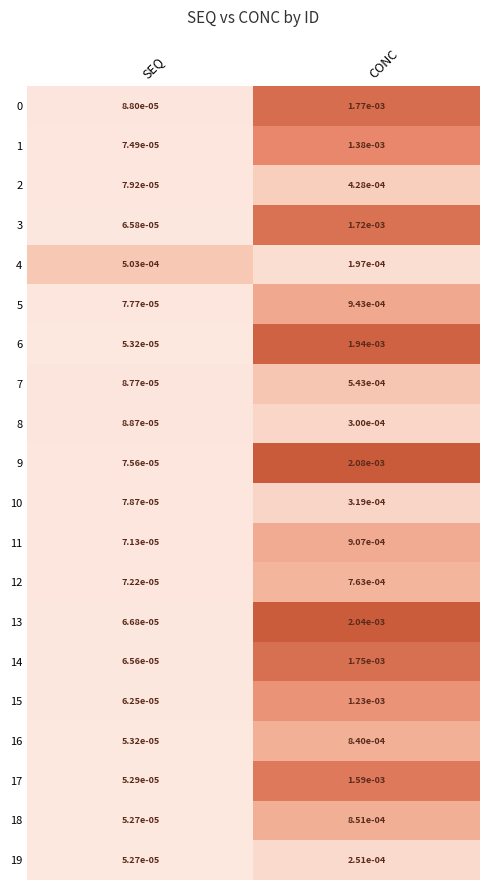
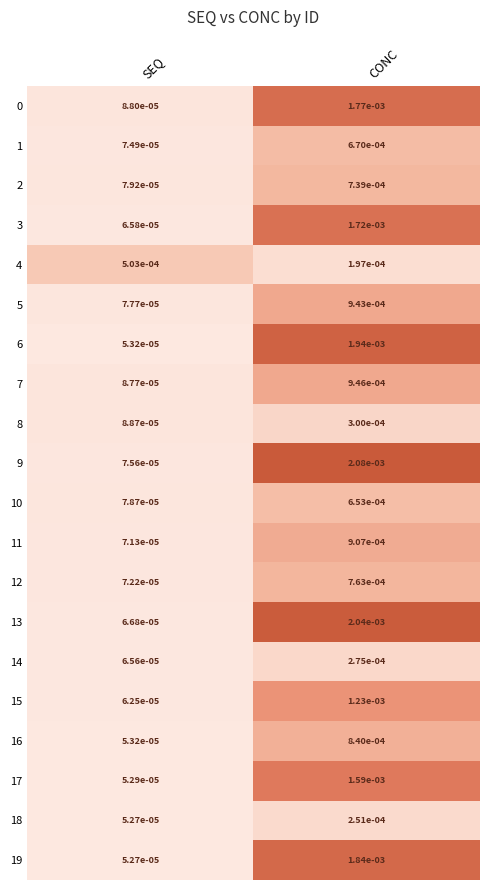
1, CONC: 1.38e-03 -> 6.70e-04
2, CONC: 4.28e-04 -> 7.39e-04
7, CONC: 5.43e-04 -> 9.46e-04
10, CONC: 3.19e-04 -> 6.53e-04
14, CONC: 1.75e-03 -> 2.75e-04
18, CONC: 8.51e-04 -> 2.51e-04
19, CONC: 2.51e-04 -> 1.84e-03
